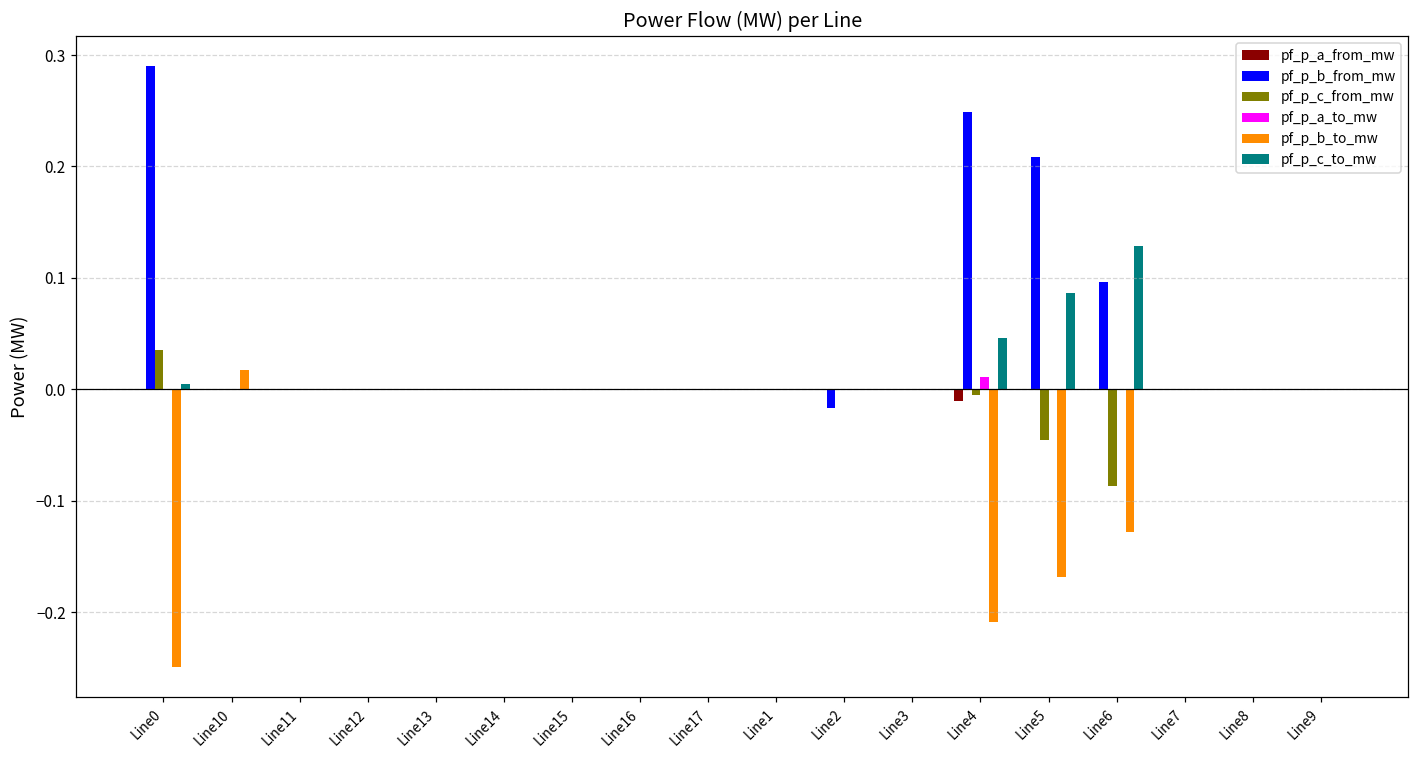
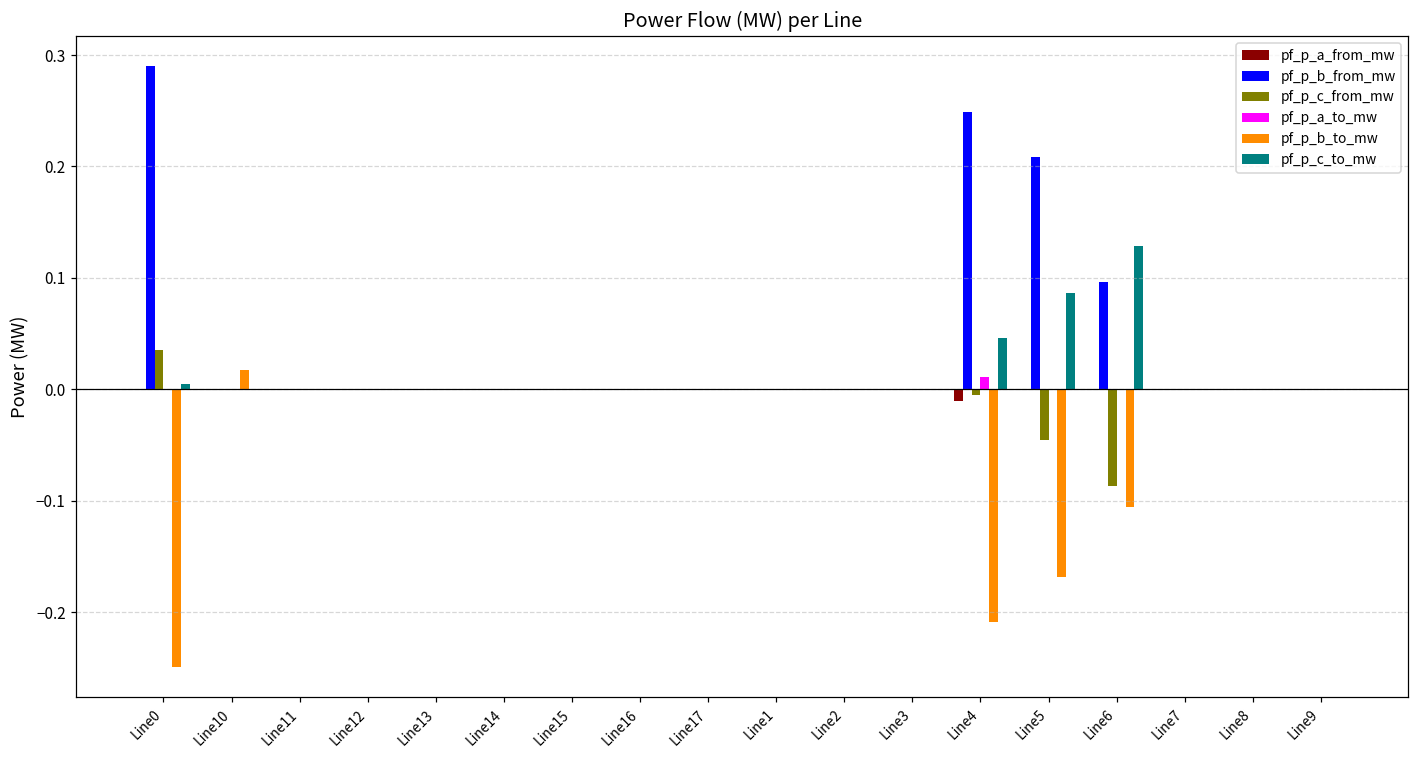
pf_p_b_from_mw, Line2: -0.017 -> -0.001
pf_p_b_to_mw, Line6: -0.128 -> -0.105
